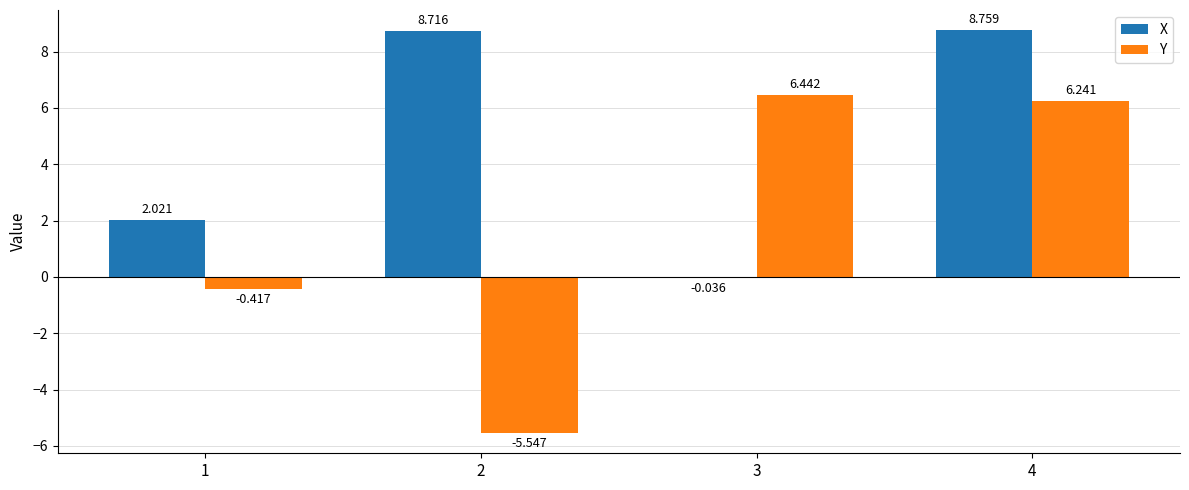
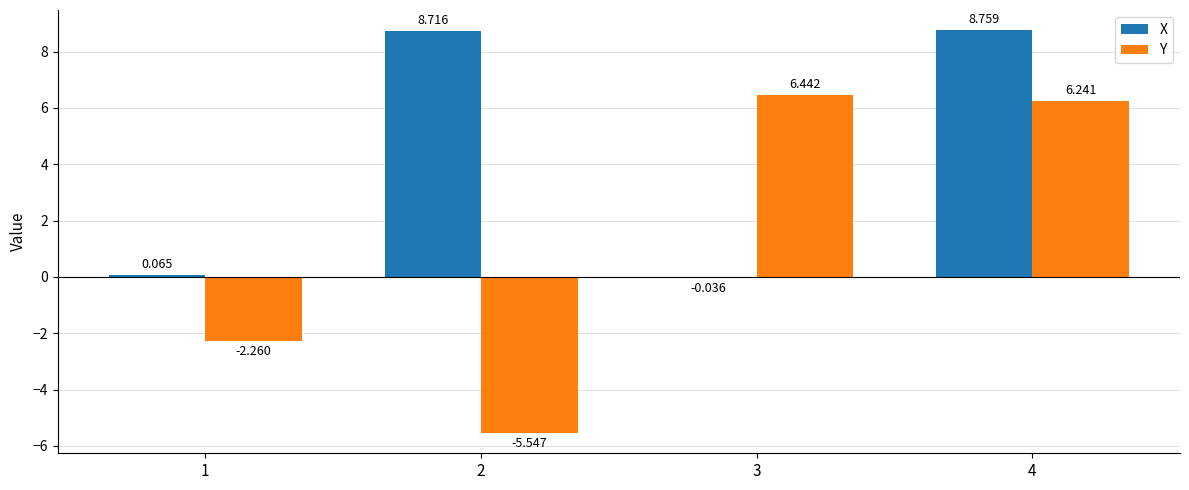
X, 1: 2.021 -> 0.065
Y, 1: -0.417 -> -2.260
